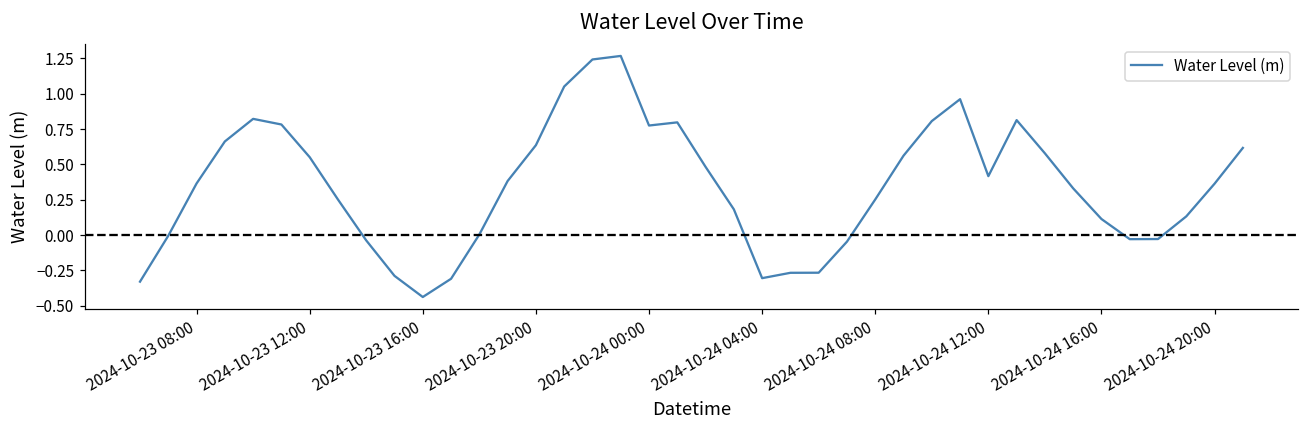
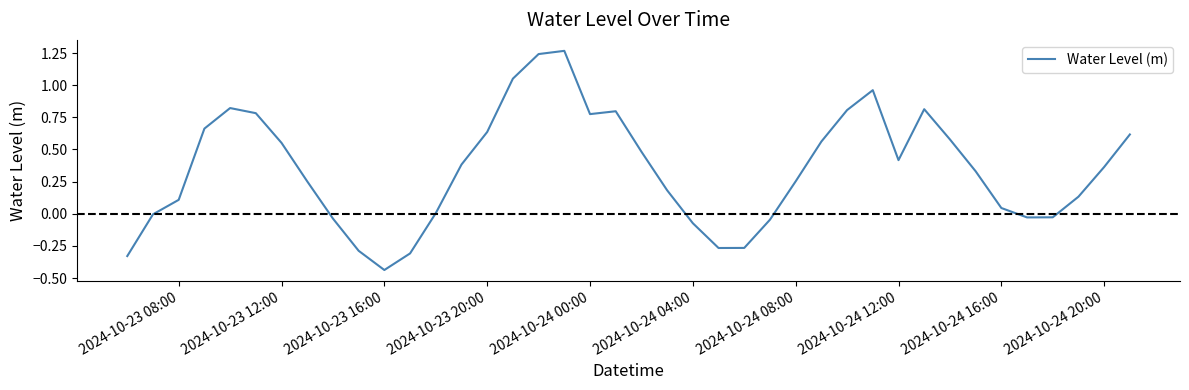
2024-10-23 08:00: 0.37 -> 0.11
2024-10-24 04:00: -0.30 -> -0.07
2024-10-24 16:00: 0.11 -> 0.04
